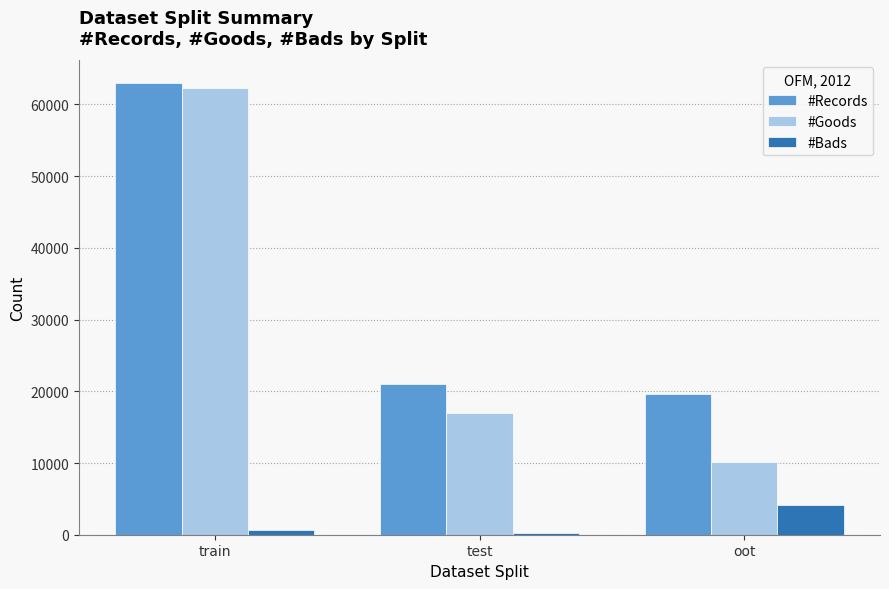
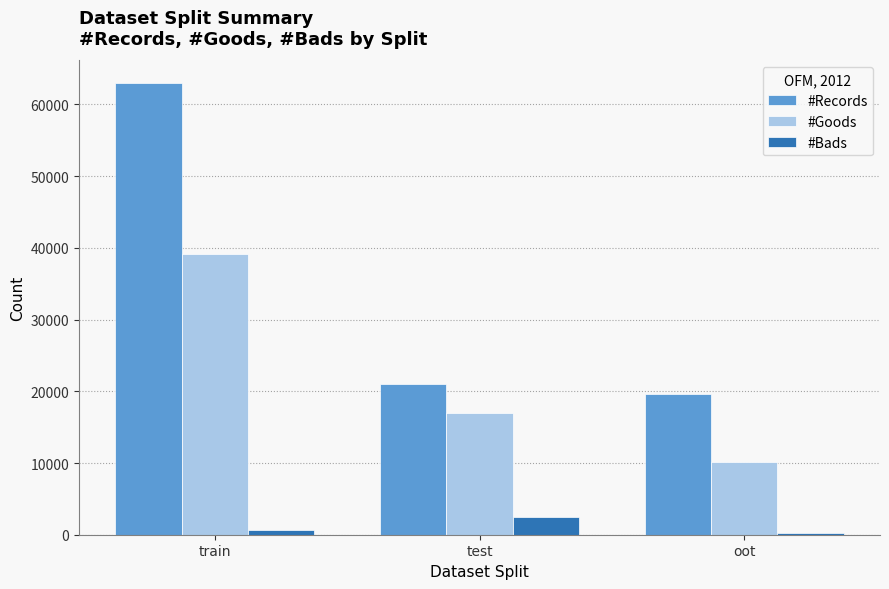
#Goods, train: 62000 -> 39000
#Bads, test: 0 -> 2000
#Bads, oot: 4000 -> 0
